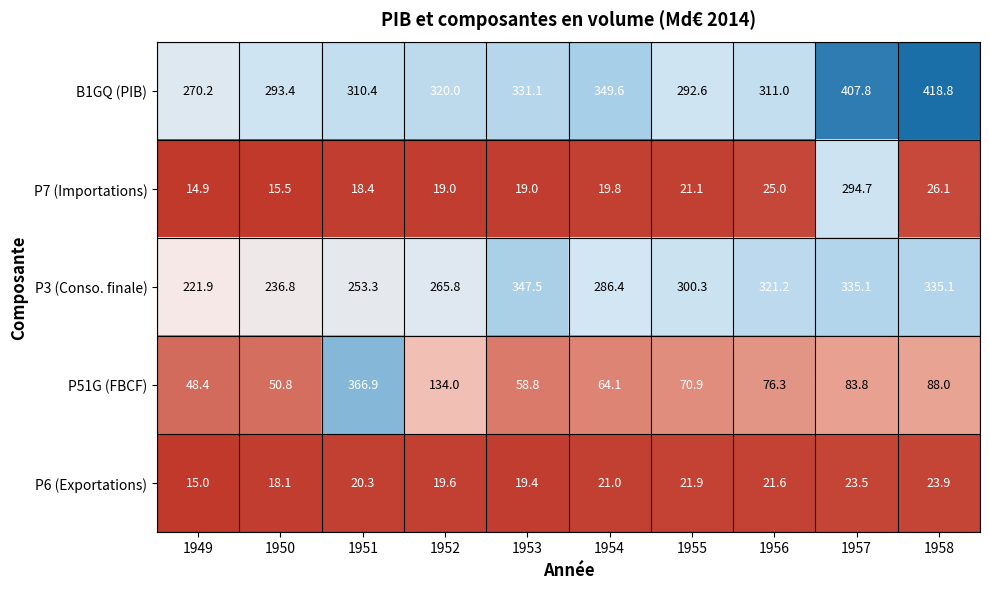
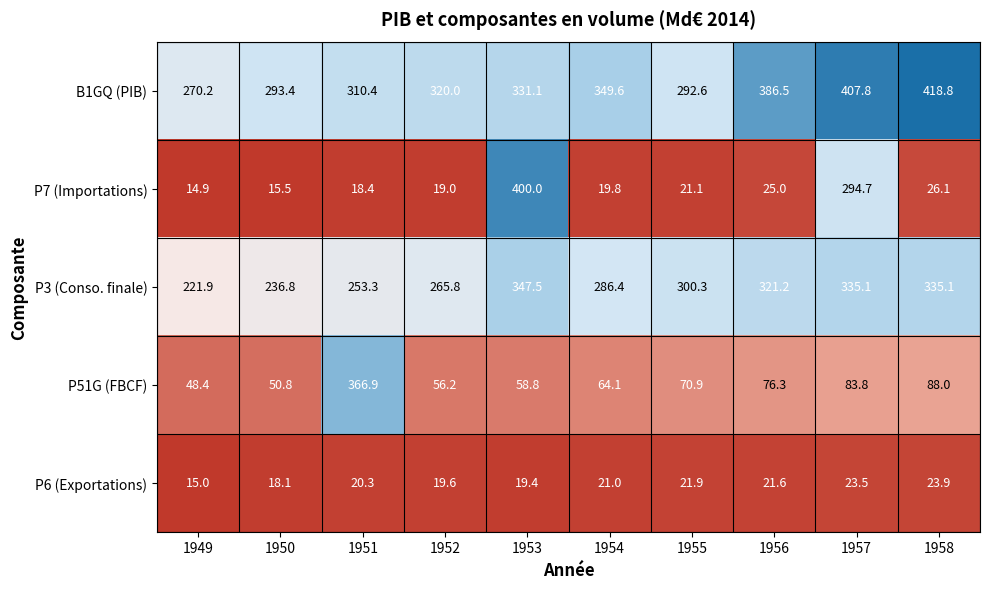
B1GQ (PIB), 1956: 311.0 -> 386.5
P7 (Importations), 1953: 19.0 -> 400.0
P51G (FBCF), 1952: 134.0 -> 56.2
